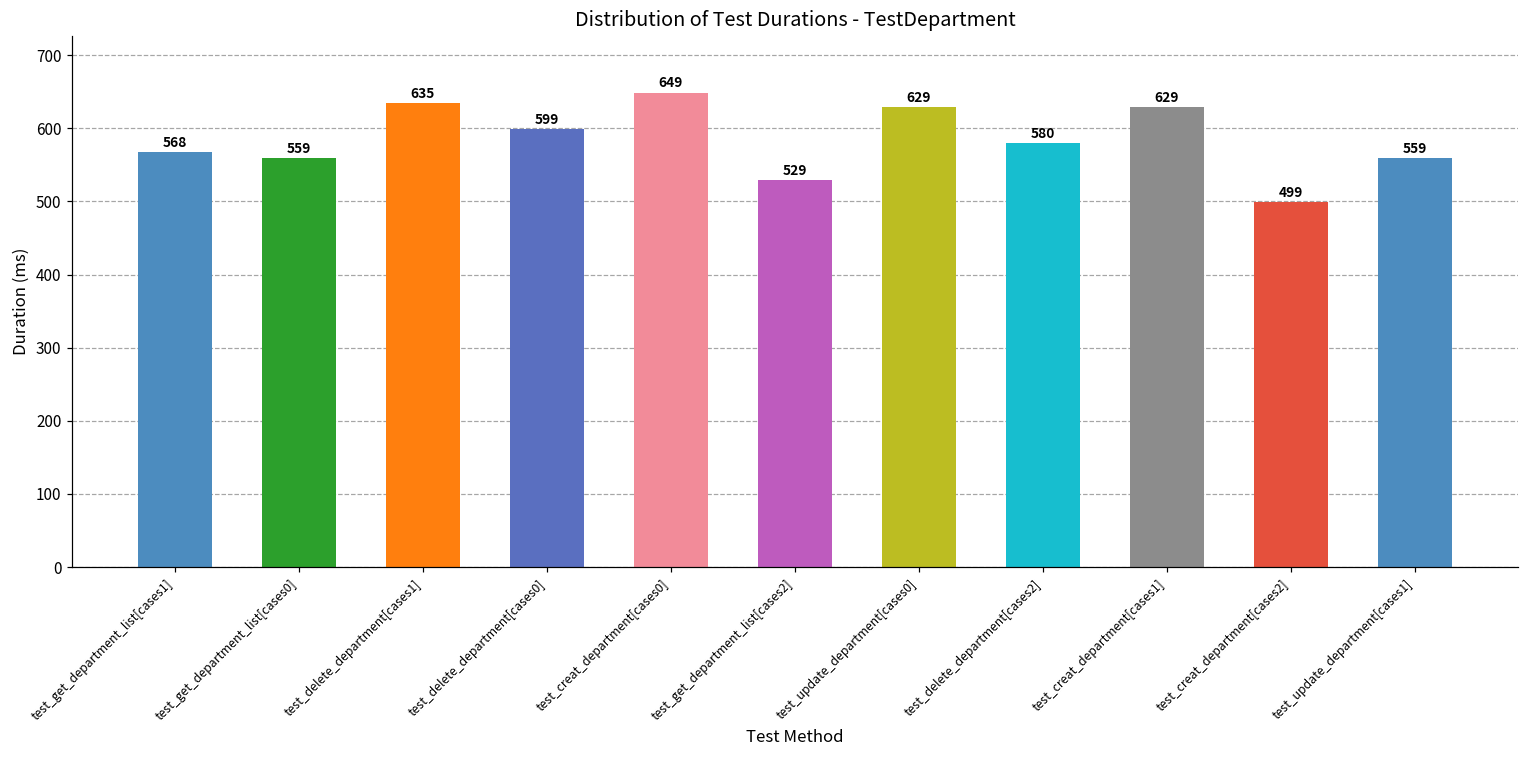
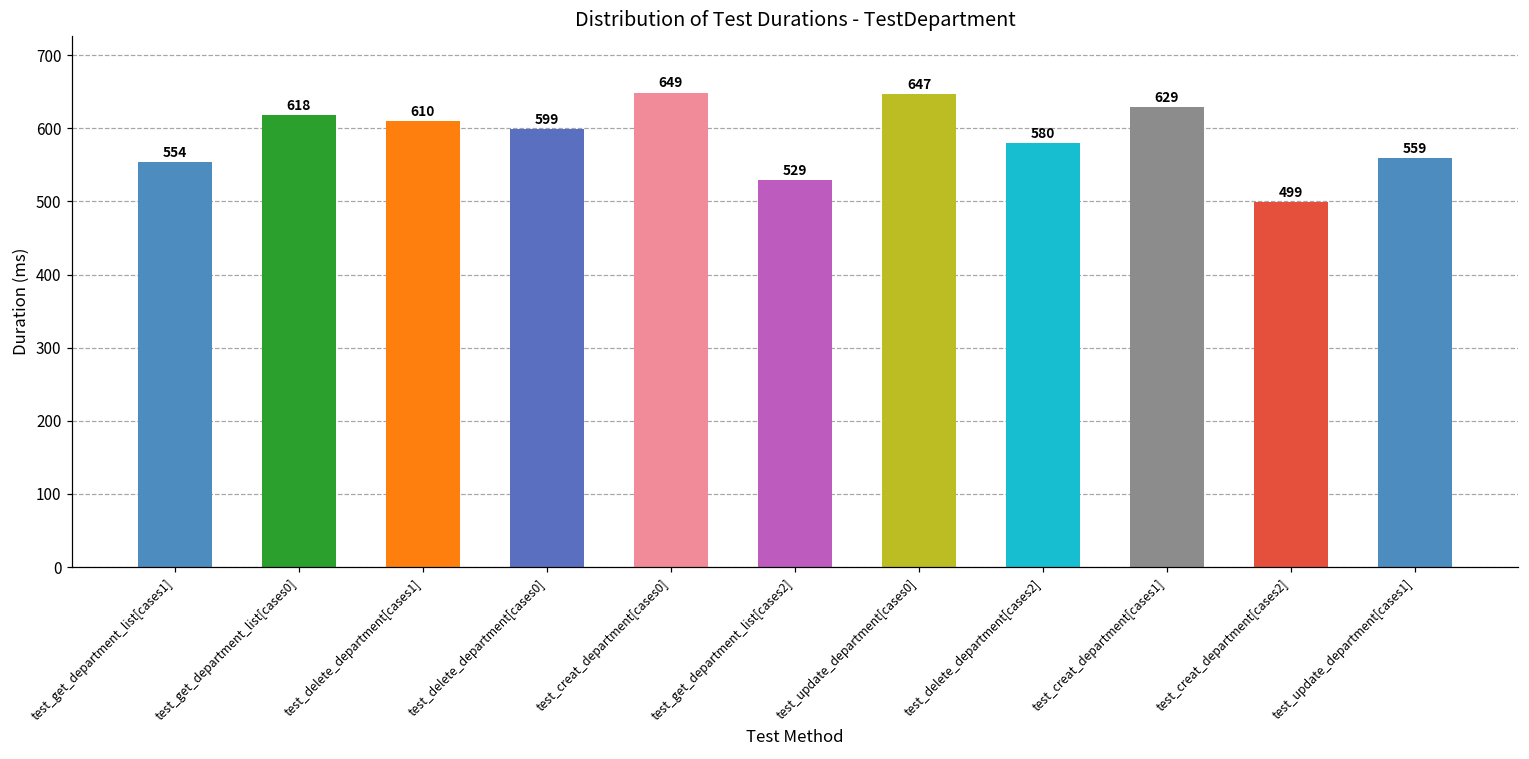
test_get_department_list[cases1]: 568 -> 554
test_get_department_list[cases0]: 559 -> 618
test_delete_department[cases1]: 635 -> 610
test_update_department[cases0]: 629 -> 647
